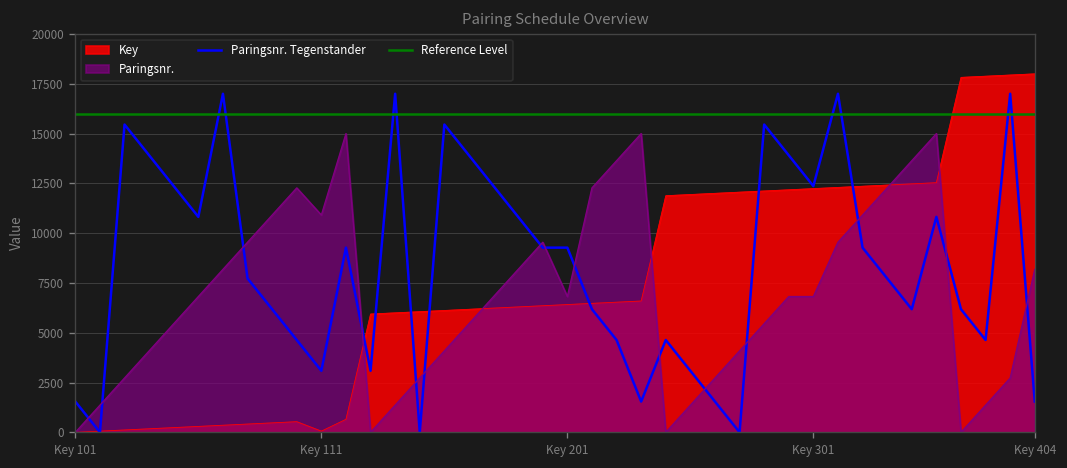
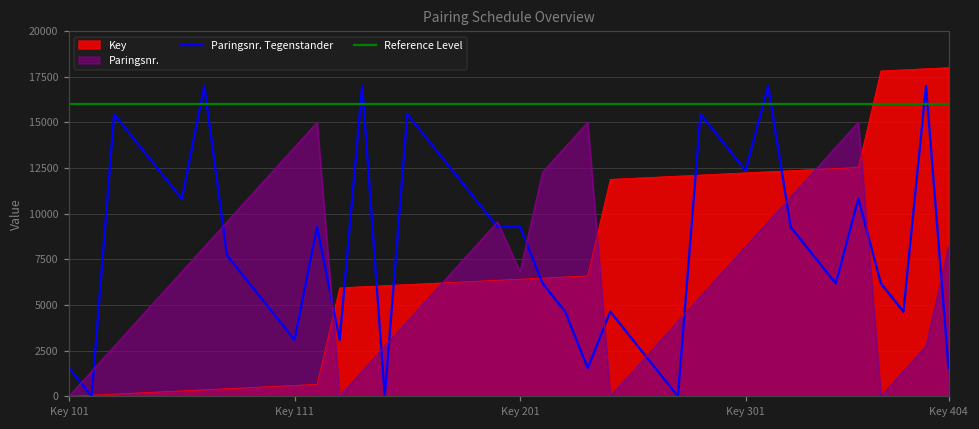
Key, Key 111: 100 -> 600
Paringsnr., Key 111: 10900 -> 13600
Paringsnr., Key 301: 6800 -> 8200
